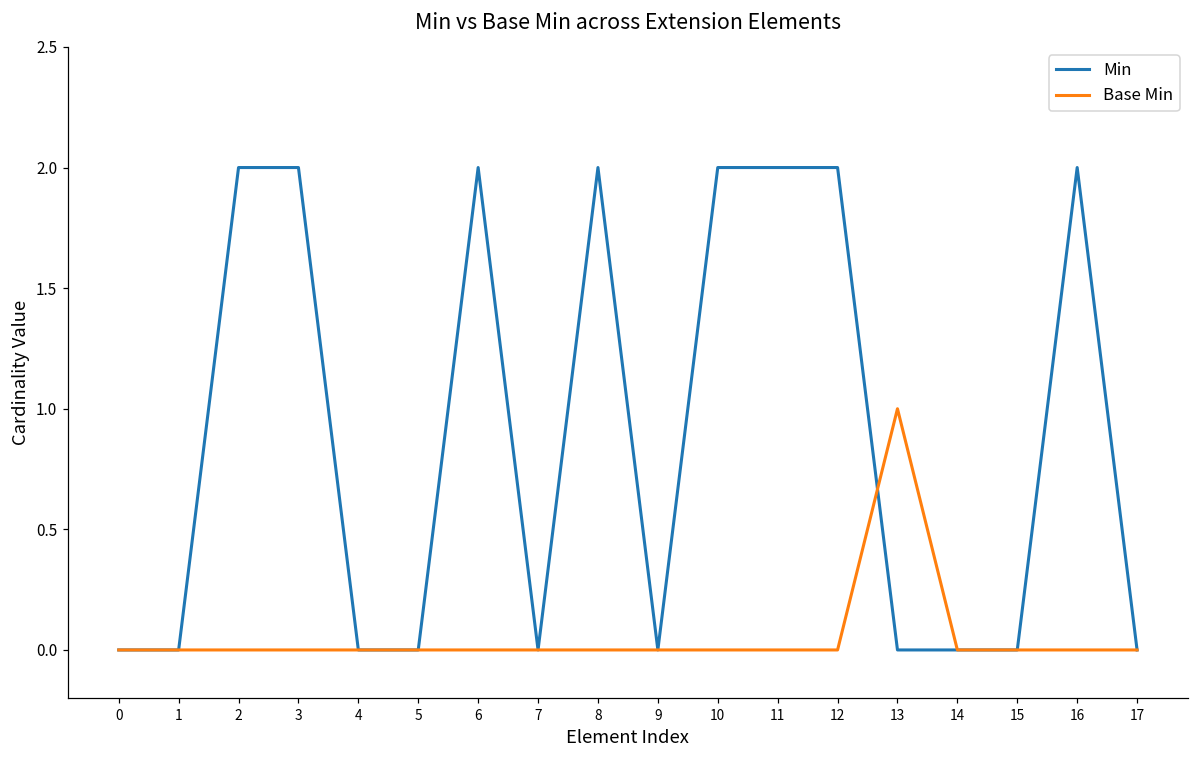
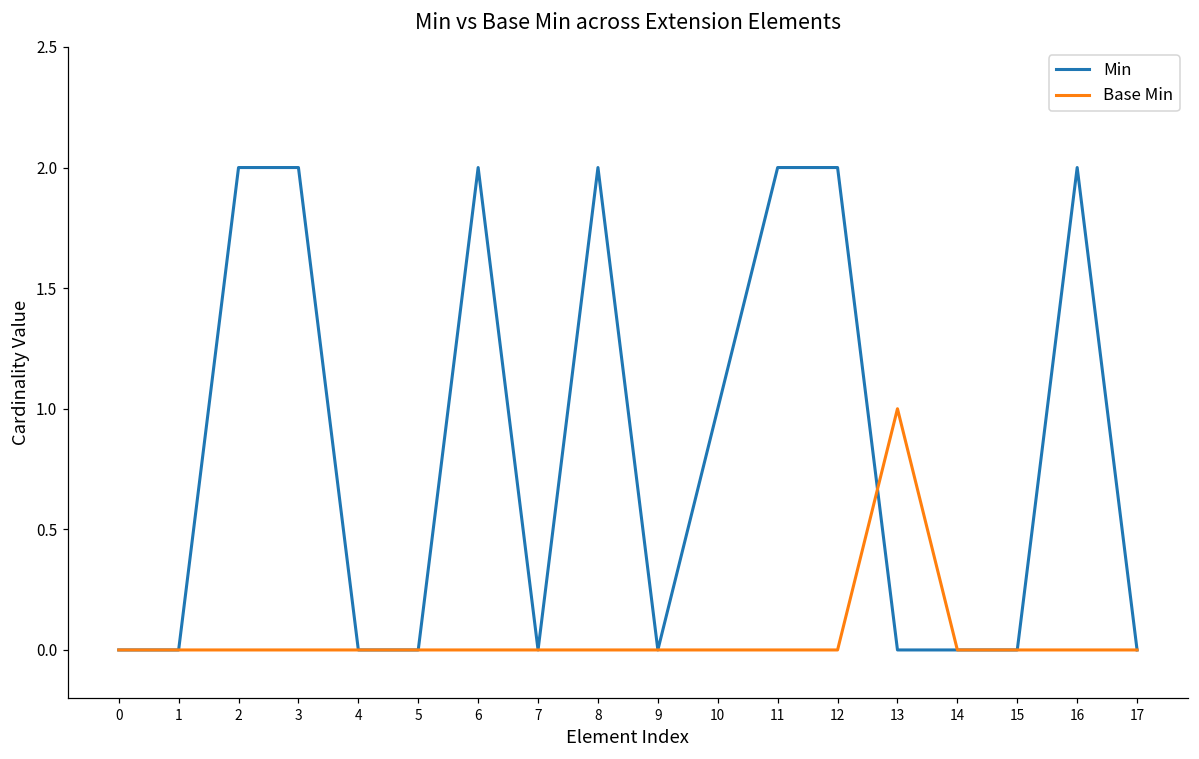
Min, 10: 2 -> 1
